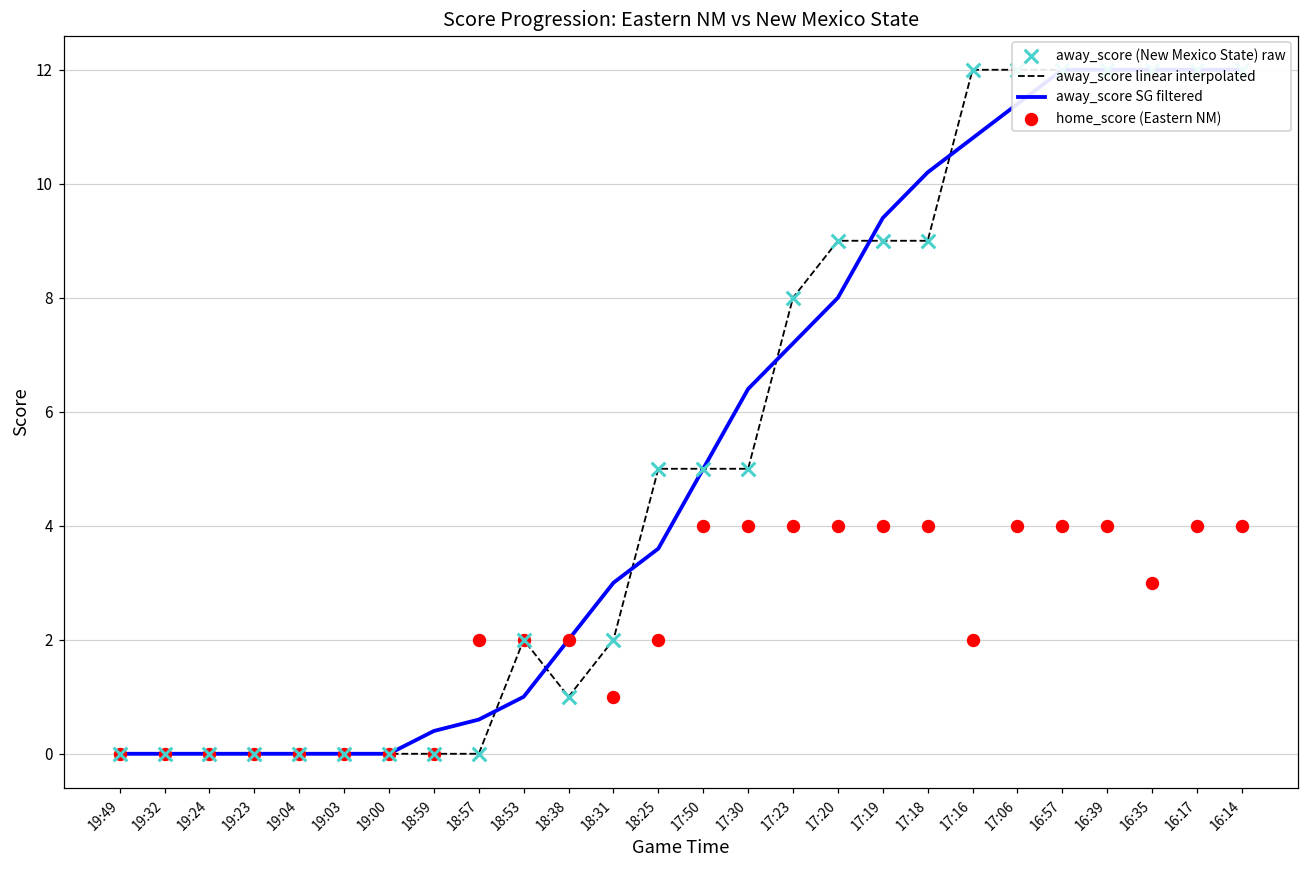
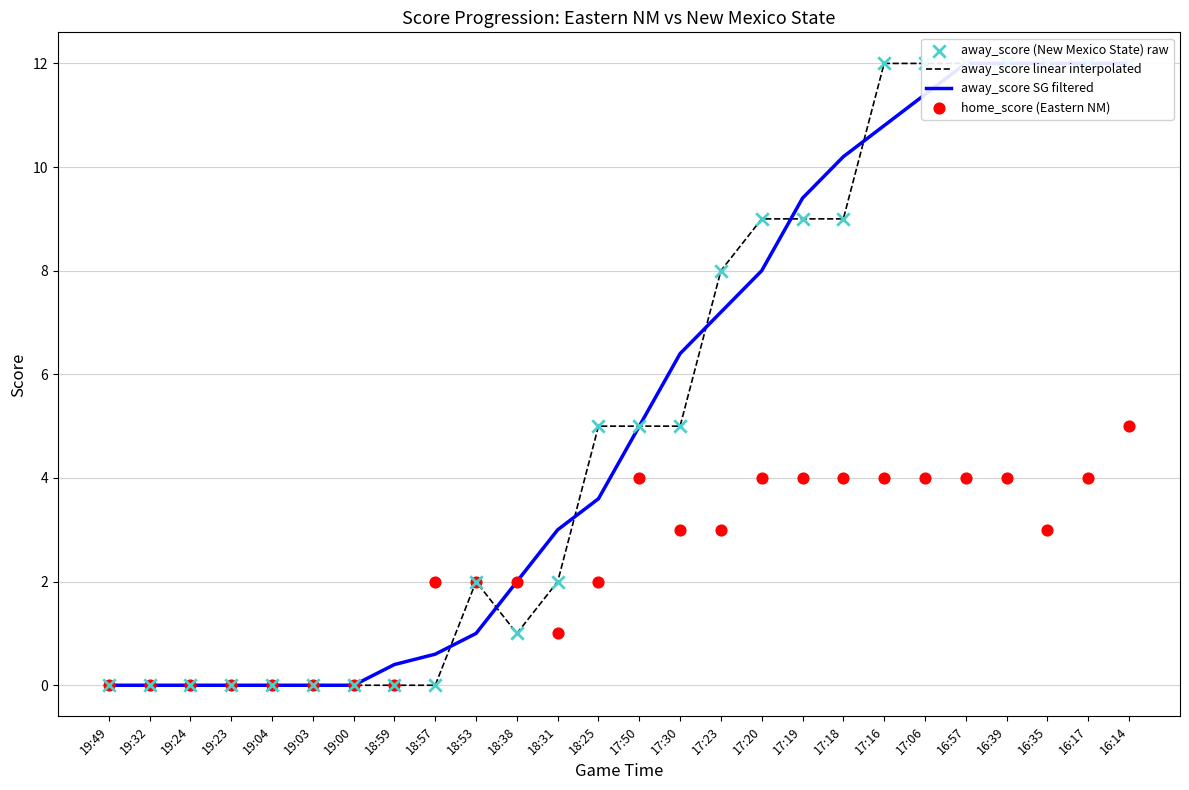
home_score (Eastern NM), 17:30: 4 -> 3
home_score (Eastern NM), 17:23: 4 -> 3
home_score (Eastern NM), 17:16: 2 -> 4
home_score (Eastern NM), 16:14: 4 -> 5
